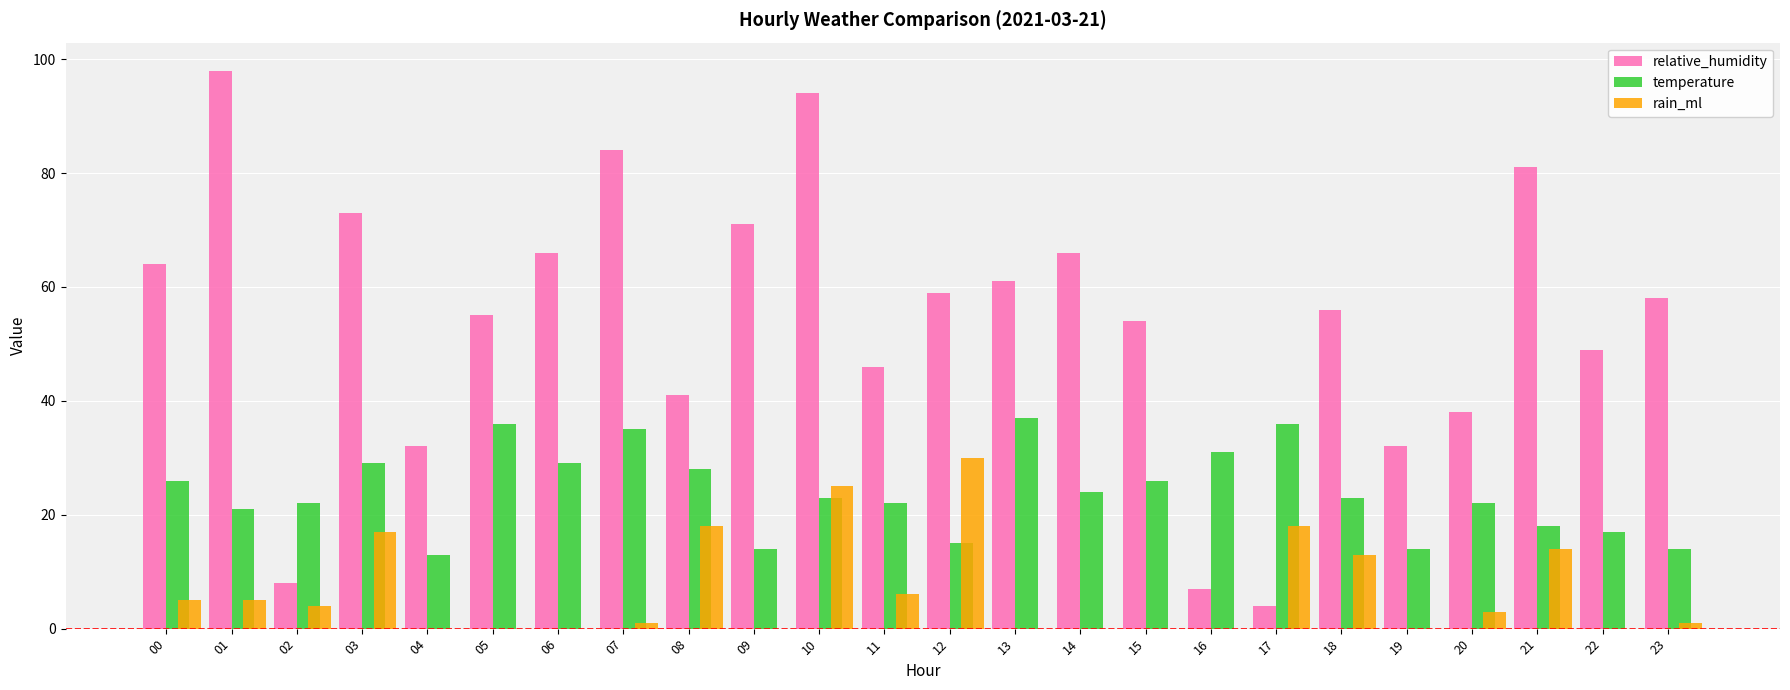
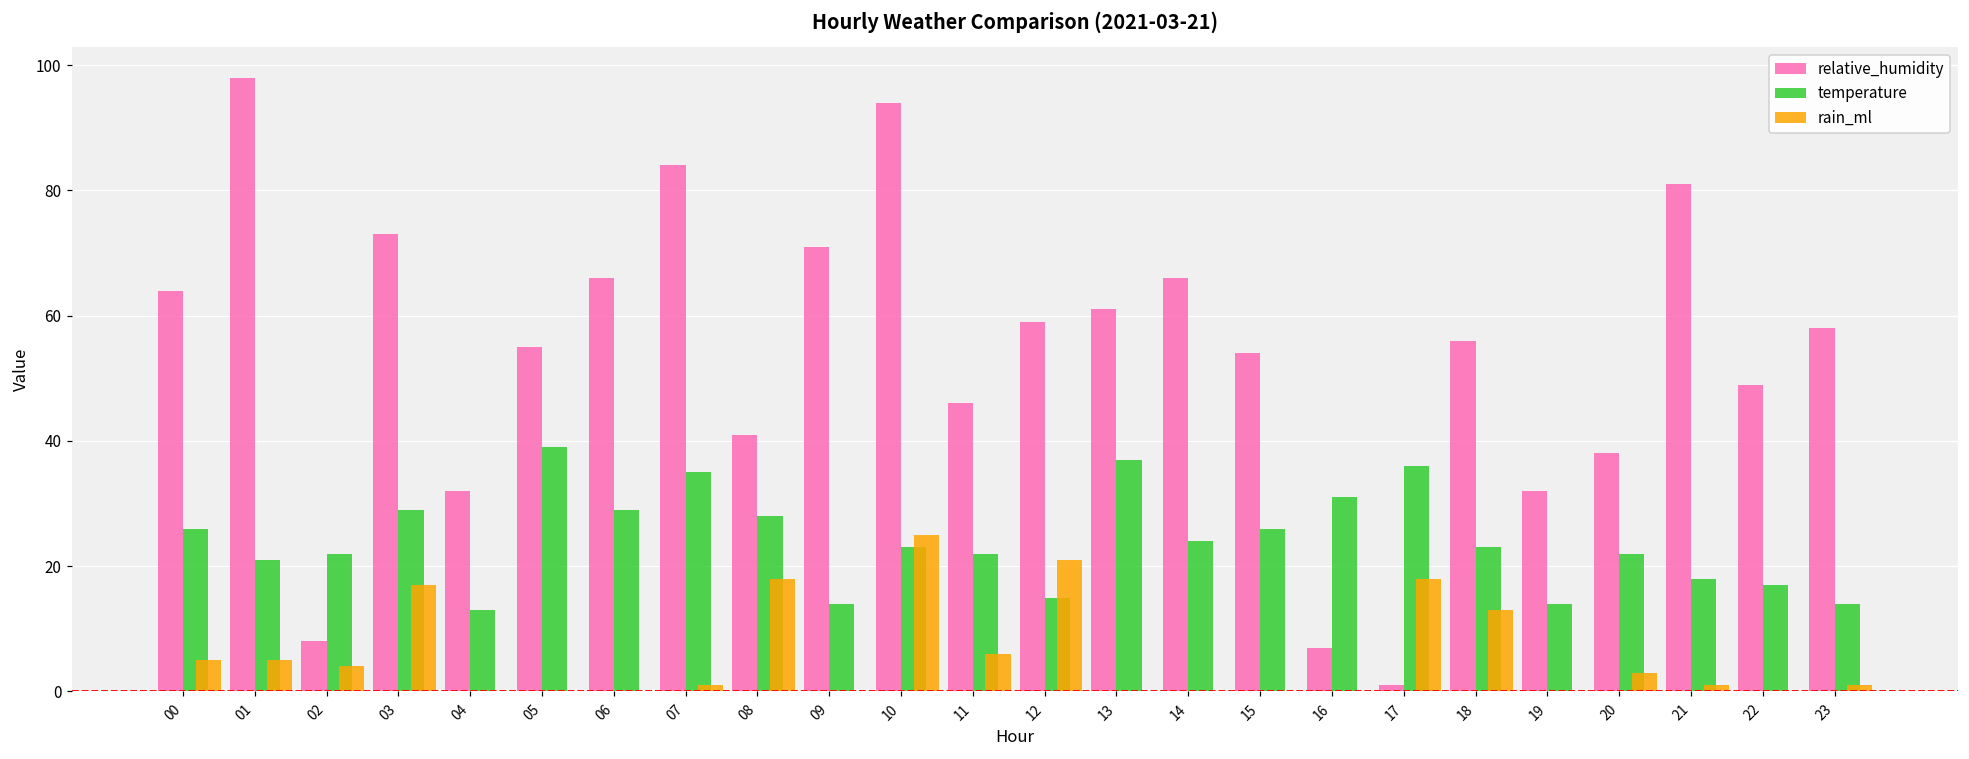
temperature, 05: 36 -> 39
rain_ml, 12: 30 -> 21
relative_humidity, 17: 4 -> 1
rain_ml, 21: 14 -> 1
